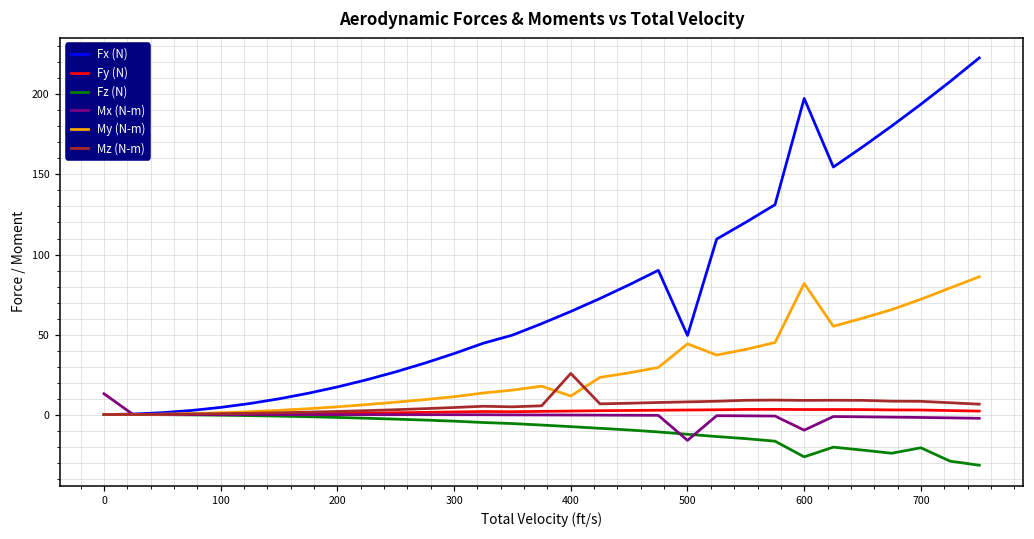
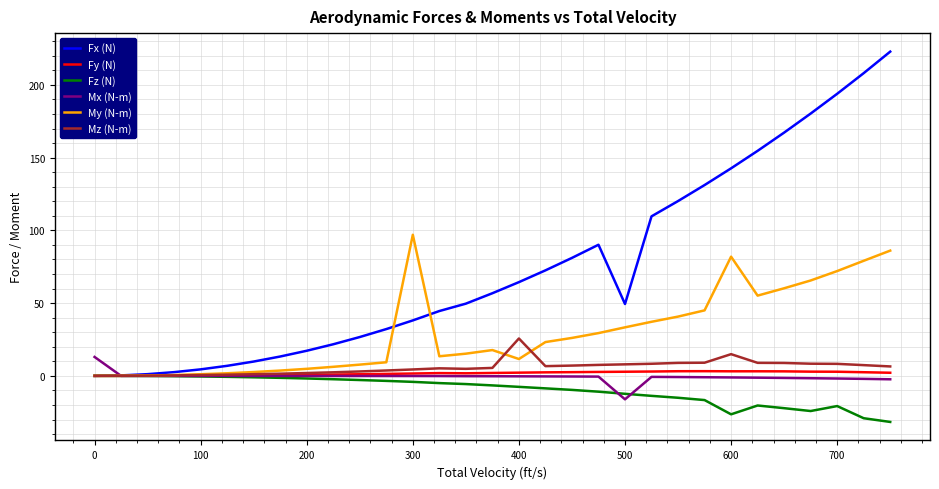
My (N-m), 300: 11 -> 97
My (N-m), 500: 44 -> 33
Fx (N), 600: 198 -> 143
Mx (N-m), 600: -10 -> -1
Mz (N-m), 600: 9 -> 15
